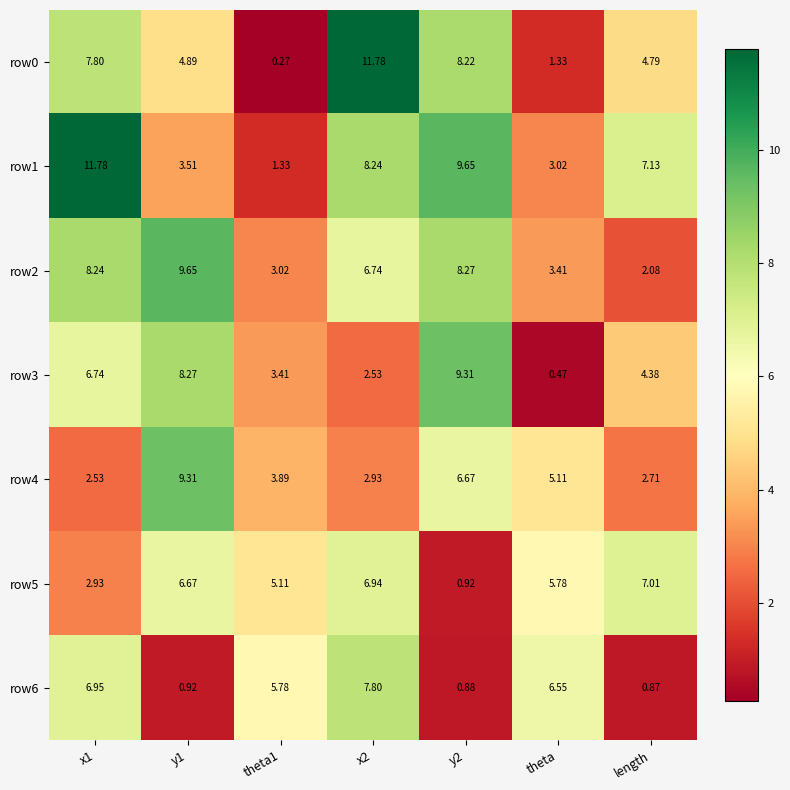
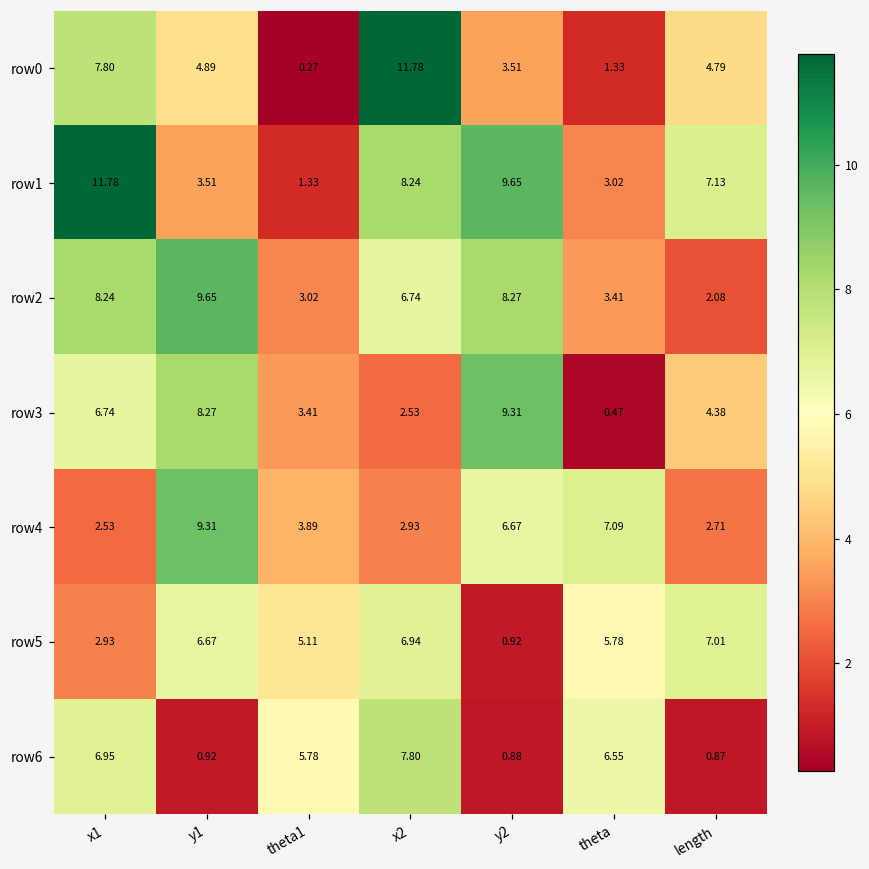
row0, y2: 8.22 -> 3.51
row4, theta: 5.11 -> 7.09
